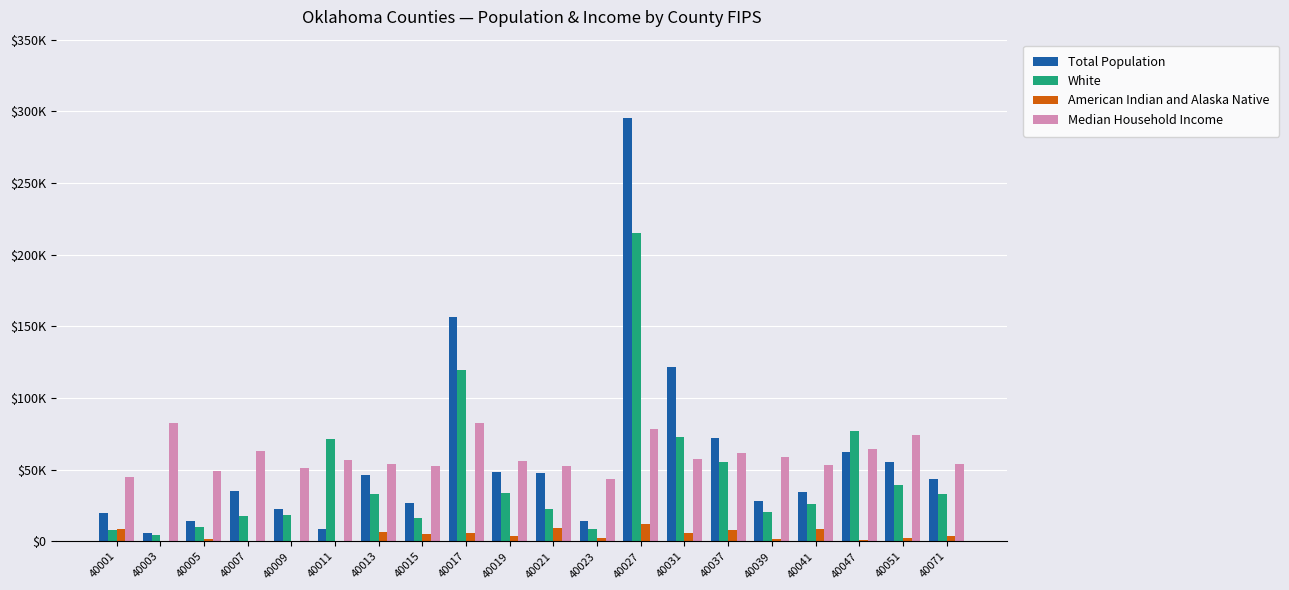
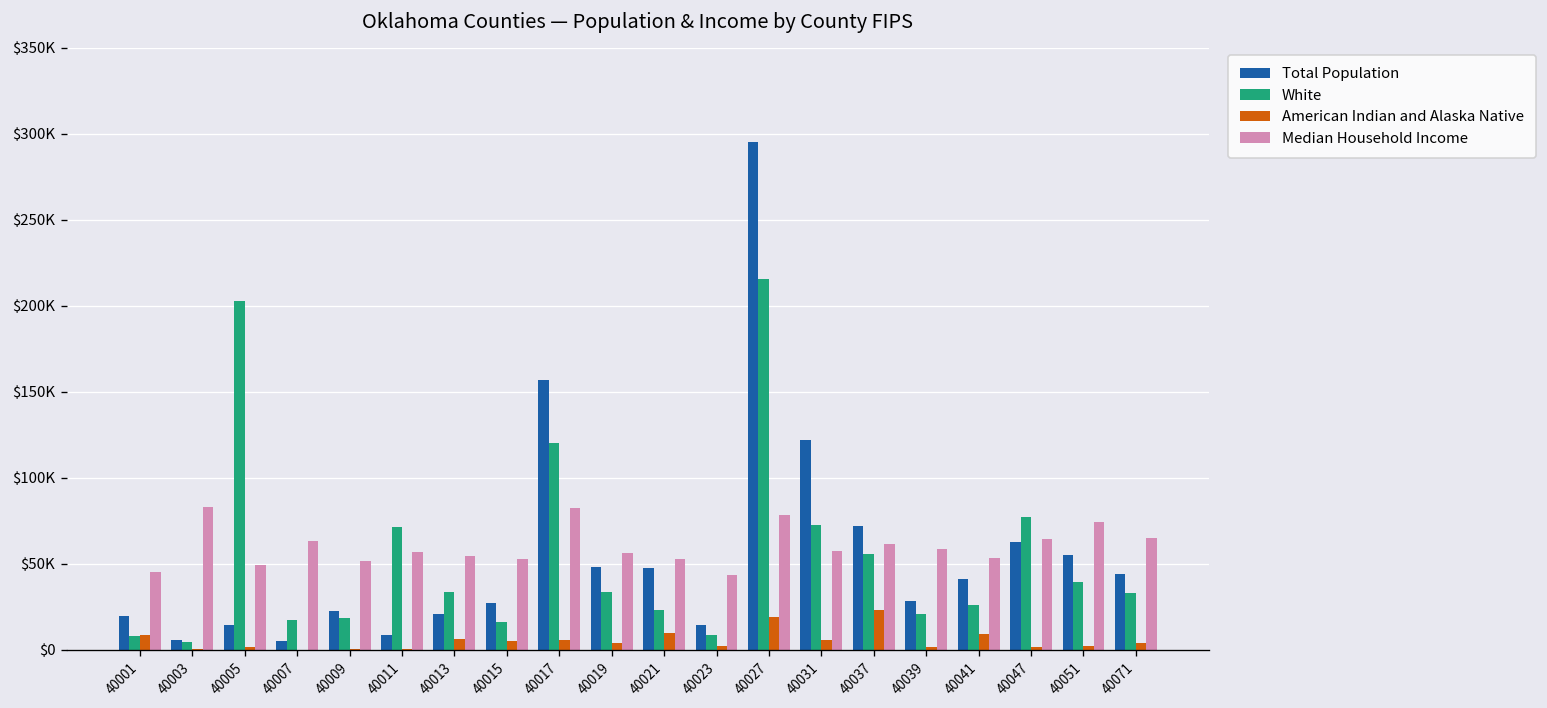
White, 40005: $10000 -> $203000
Total Population, 40007: $35000 -> $5000
Total Population, 40013: $47000 -> $21000
American Indian and Alaska Native, 40027: $12000 -> $19000
American Indian and Alaska Native, 40037: $8000 -> $23000
Total Population, 40041: $34000 -> $41000
Median Household Income, 40071: $54000 -> $65000
